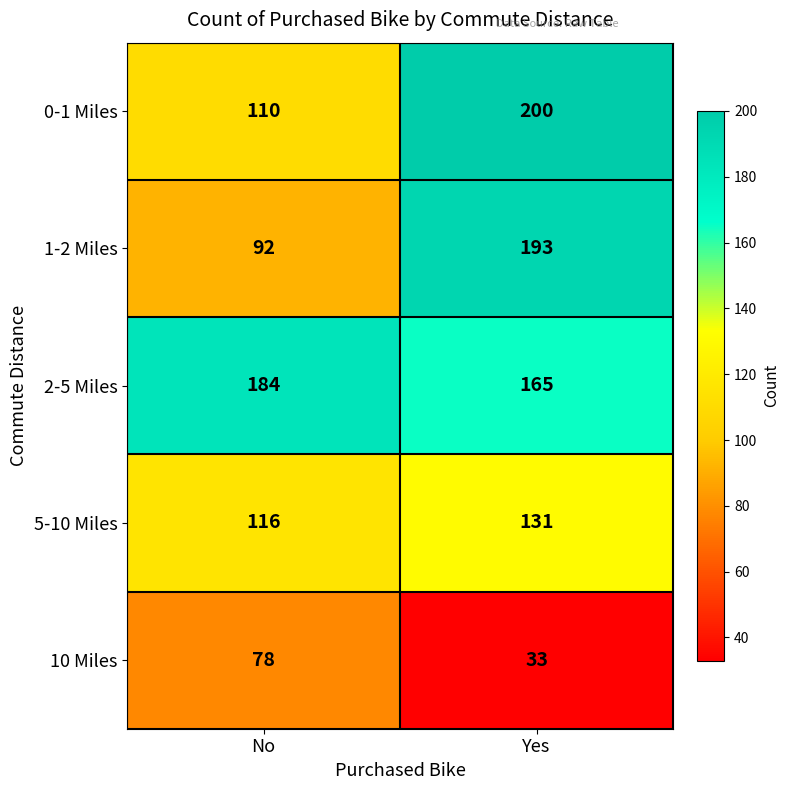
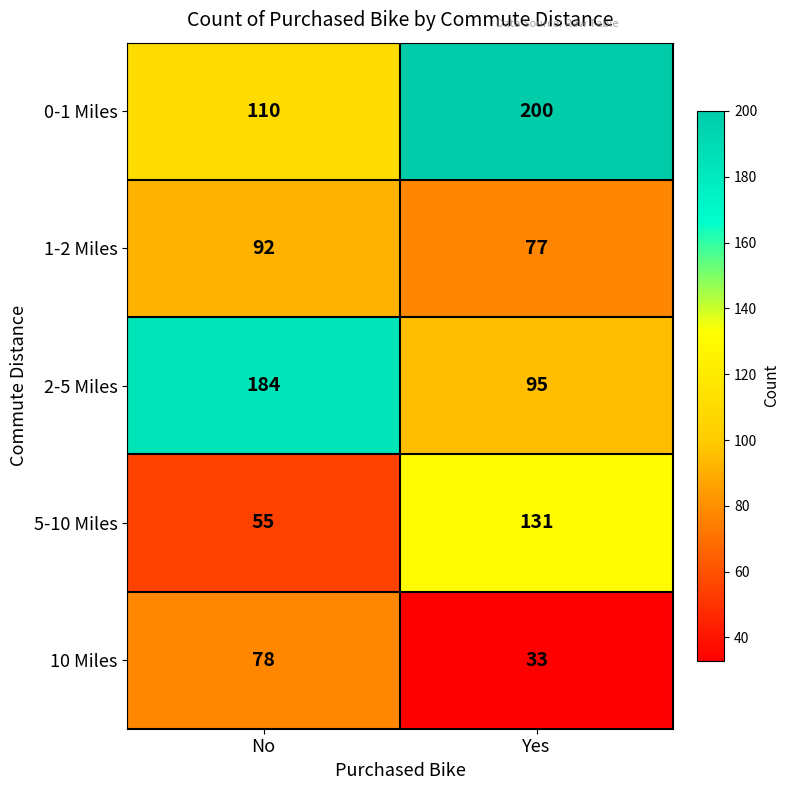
1-2 Miles, Yes: 193 -> 77
2-5 Miles, Yes: 165 -> 95
5-10 Miles, No: 116 -> 55
